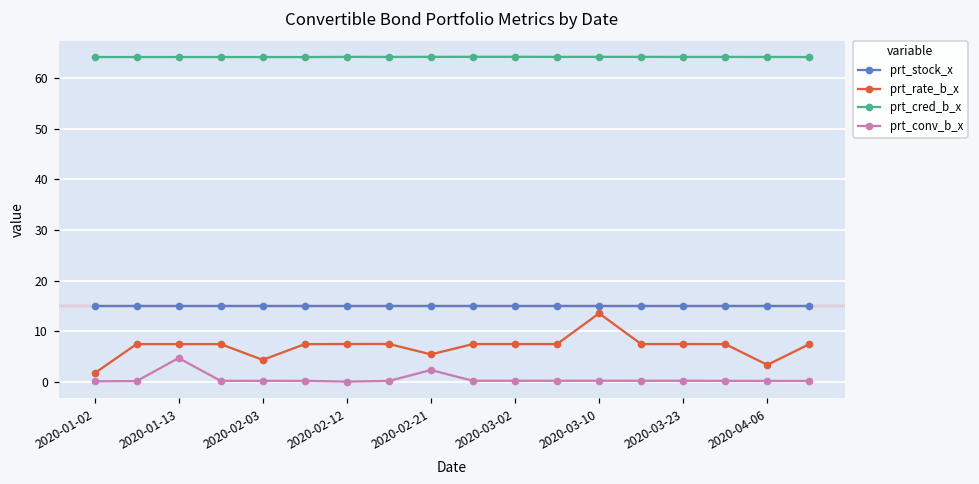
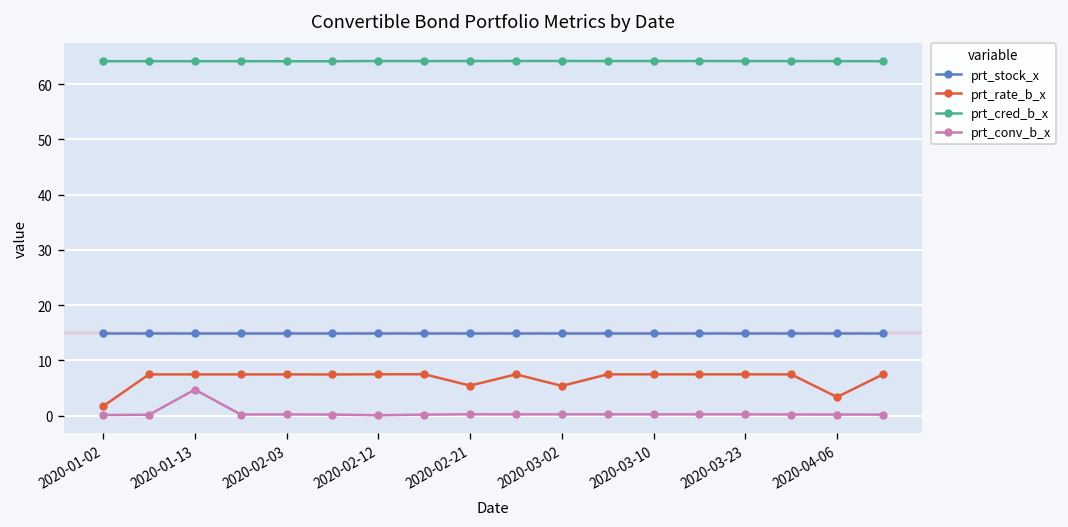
prt_rate_b_x, 2020-02-03: 4 -> 7
prt_conv_b_x, 2020-02-21: 2 -> 0
prt_rate_b_x, 2020-03-02: 7 -> 5
prt_rate_b_x, 2020-03-10: 14 -> 7
